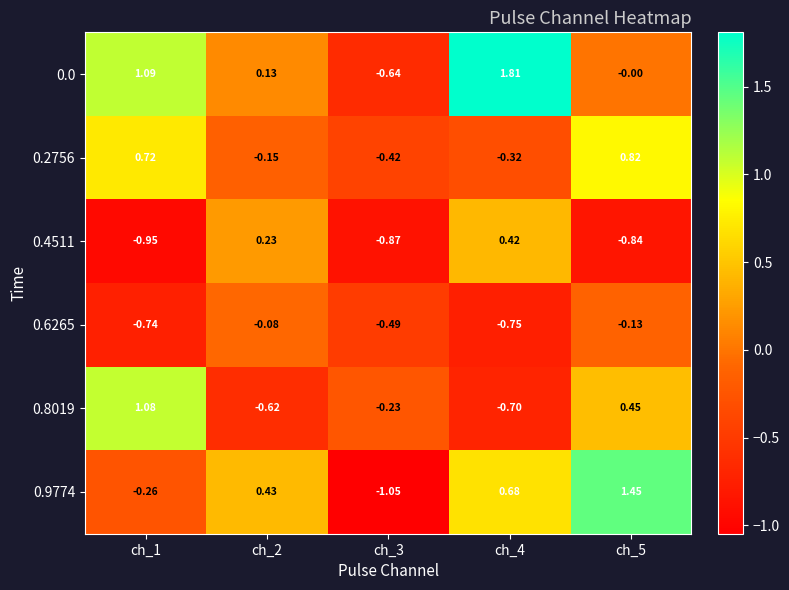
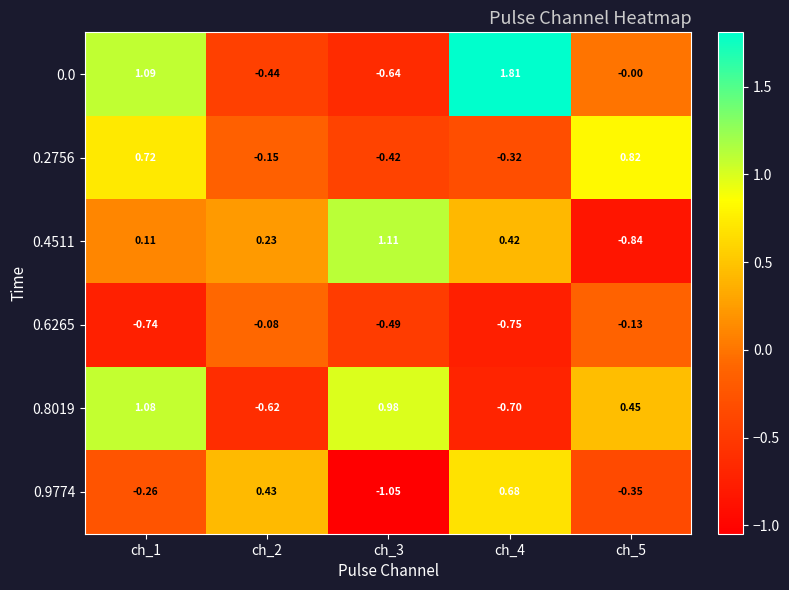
0.0, ch_2: 0.13 -> -0.44
0.4511, ch_1: -0.95 -> 0.11
0.4511, ch_3: -0.87 -> 1.11
0.8019, ch_3: -0.23 -> 0.98
0.9774, ch_5: 1.45 -> -0.35
